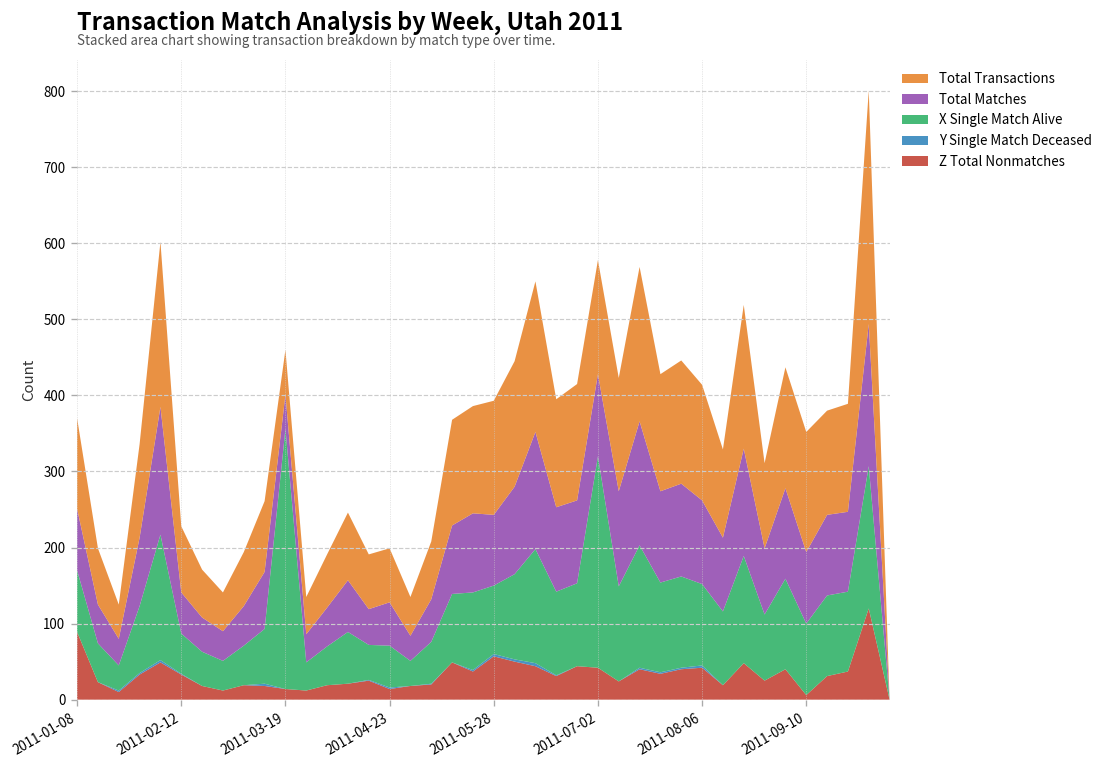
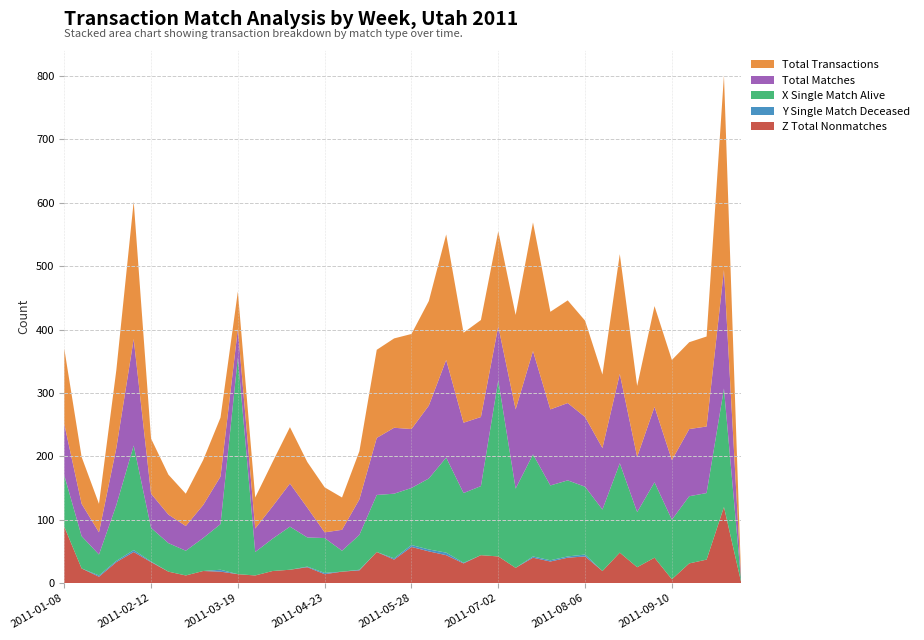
Total Matches, 2011-04-23: 60 -> 10
Total Matches, 2011-07-02: 110 -> 90
